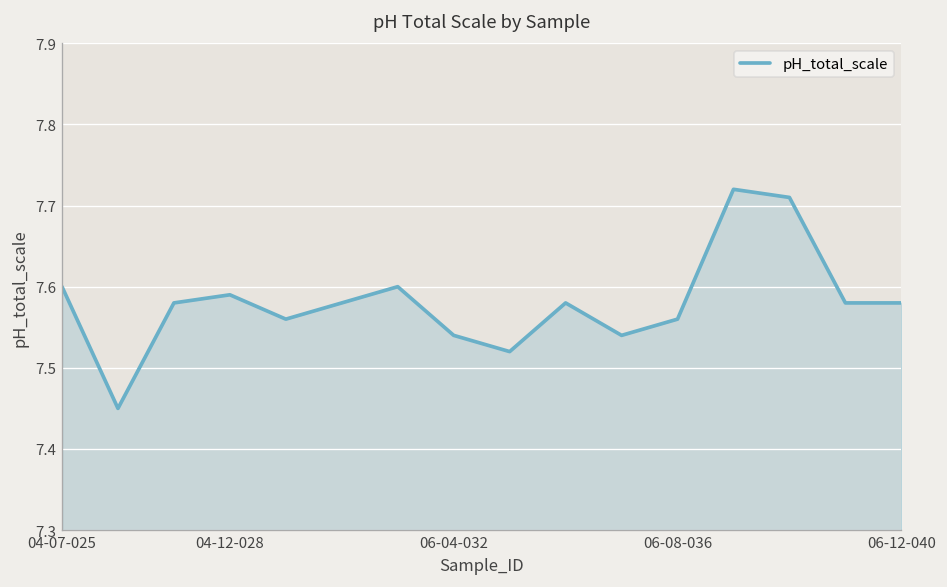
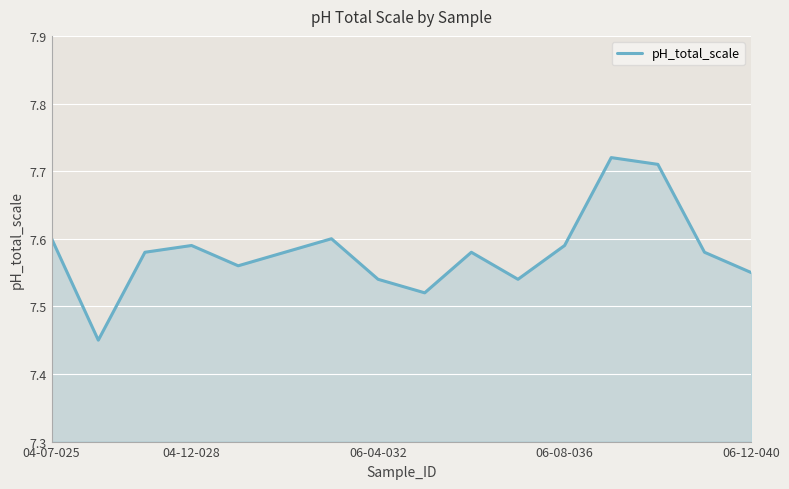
06-08-036: 7.56 -> 7.59
06-12-040: 7.58 -> 7.55
